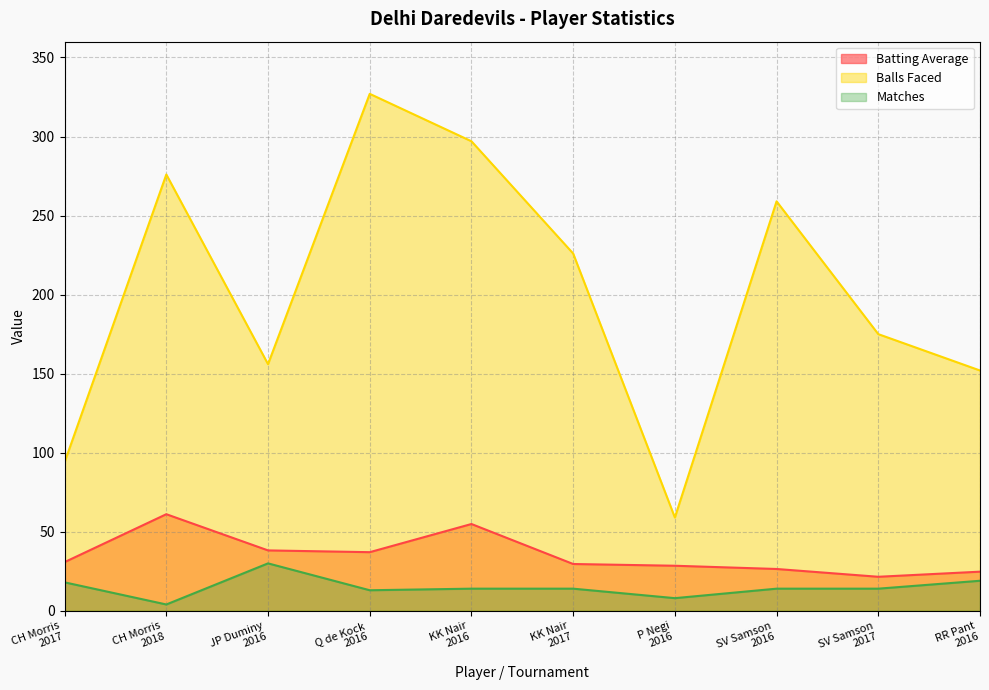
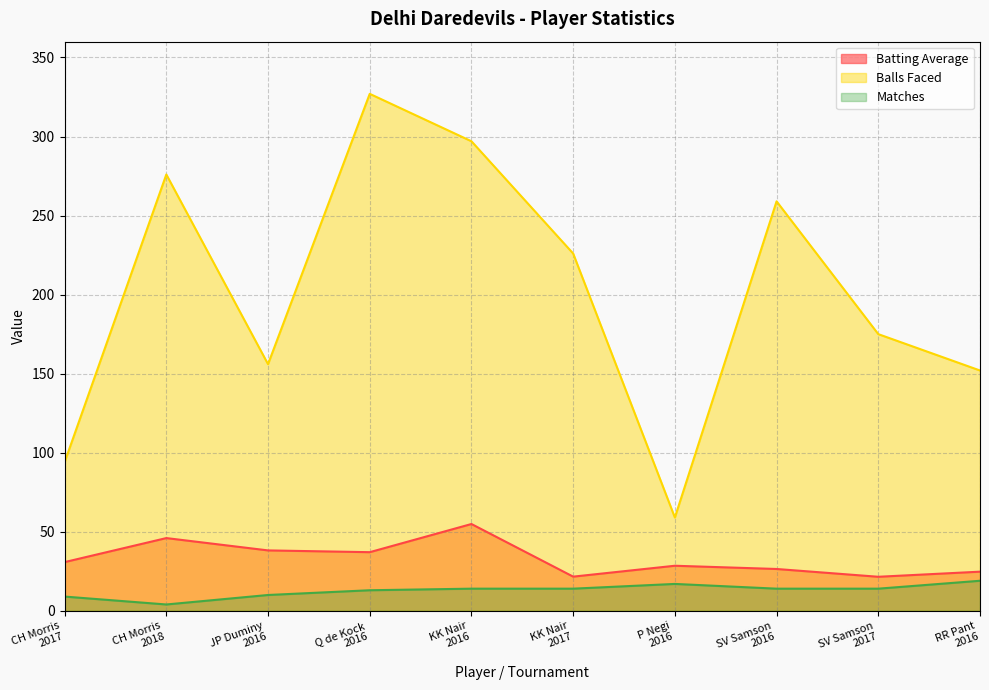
Matches, CH Morris 2017: 18 -> 9
Batting Average, CH Morris 2018: 61 -> 46
Matches, JP Duminy 2016: 30 -> 10
Batting Average, KK Nair 2017: 30 -> 22
Matches, P Negi 2016: 8 -> 17
